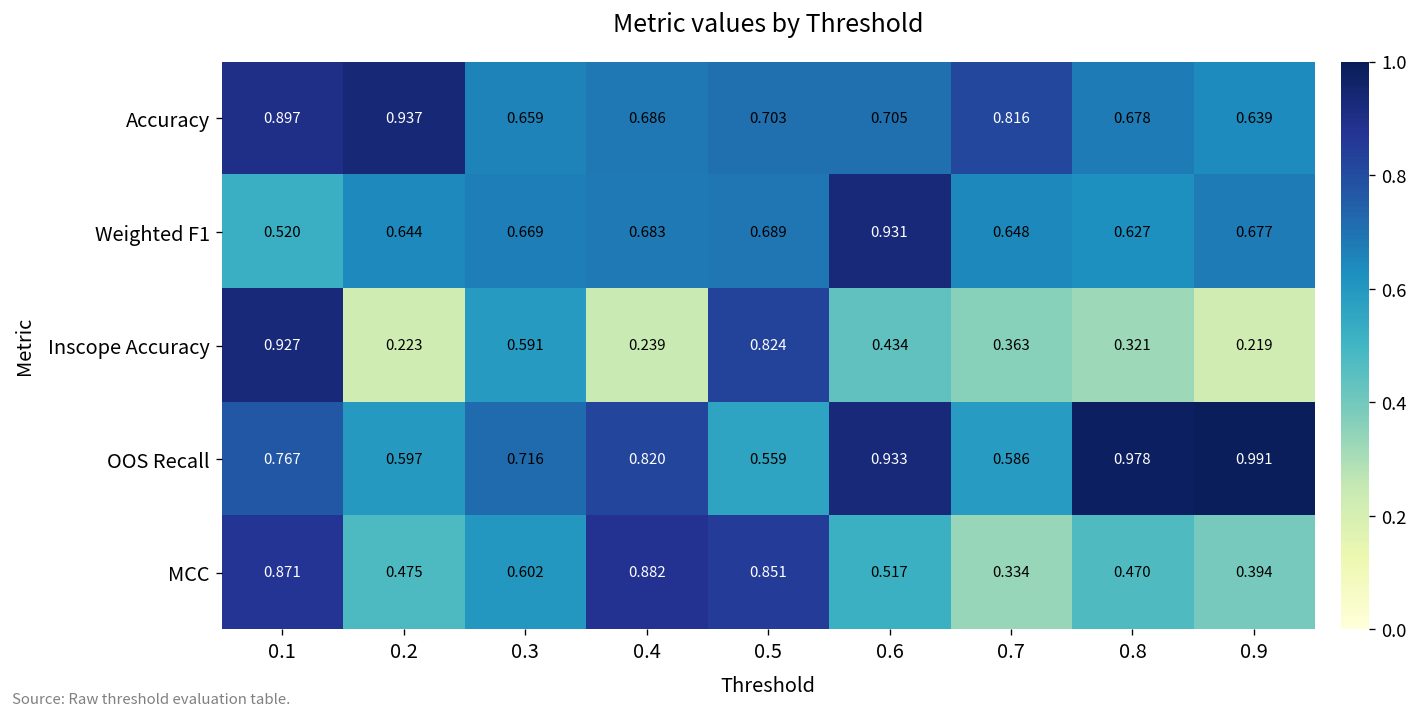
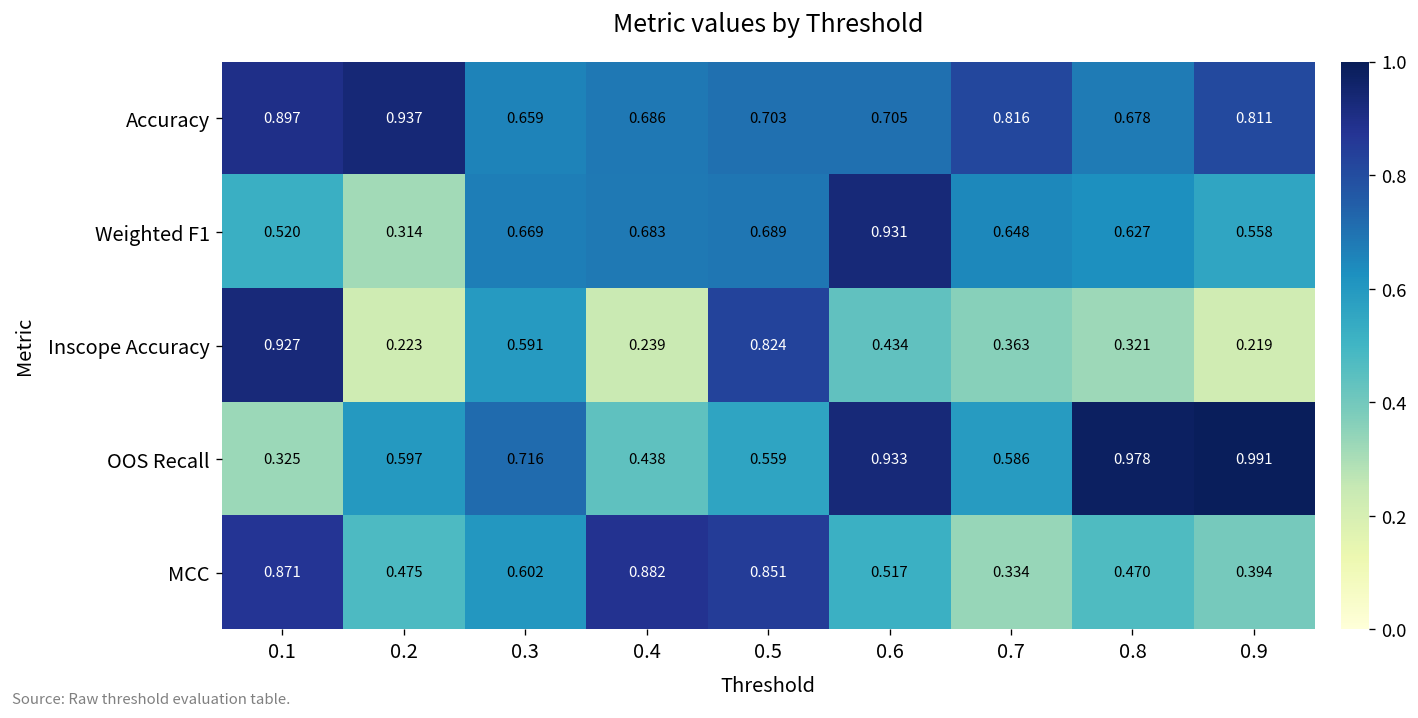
Accuracy, 0.9: 0.639 -> 0.811
Weighted F1, 0.2: 0.644 -> 0.314
Weighted F1, 0.9: 0.677 -> 0.558
OOS Recall, 0.1: 0.767 -> 0.325
OOS Recall, 0.4: 0.820 -> 0.438
